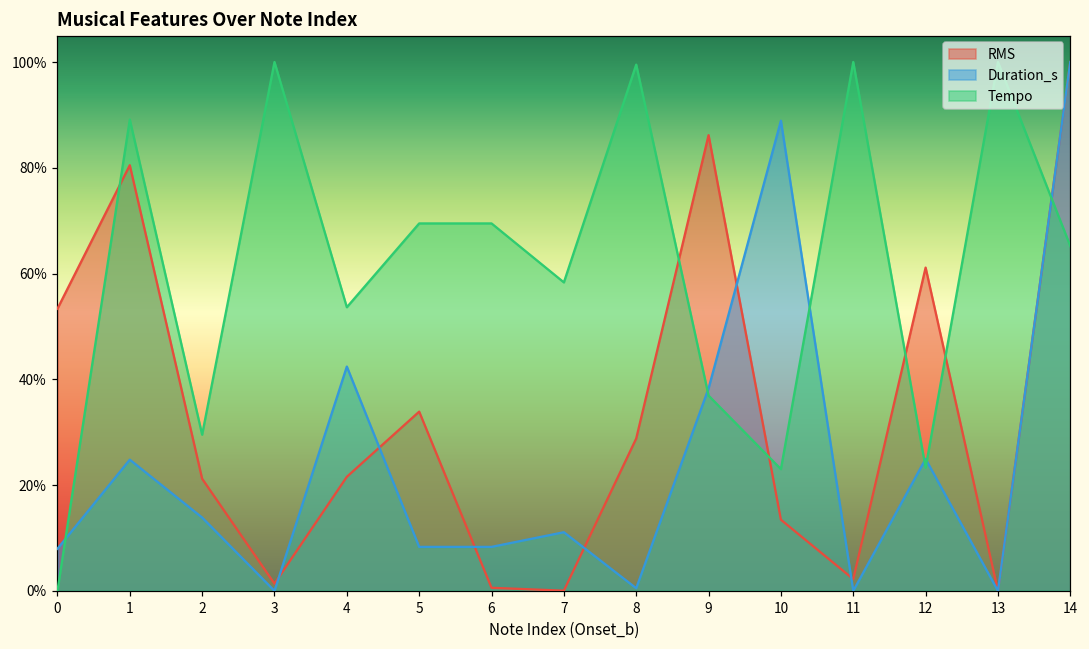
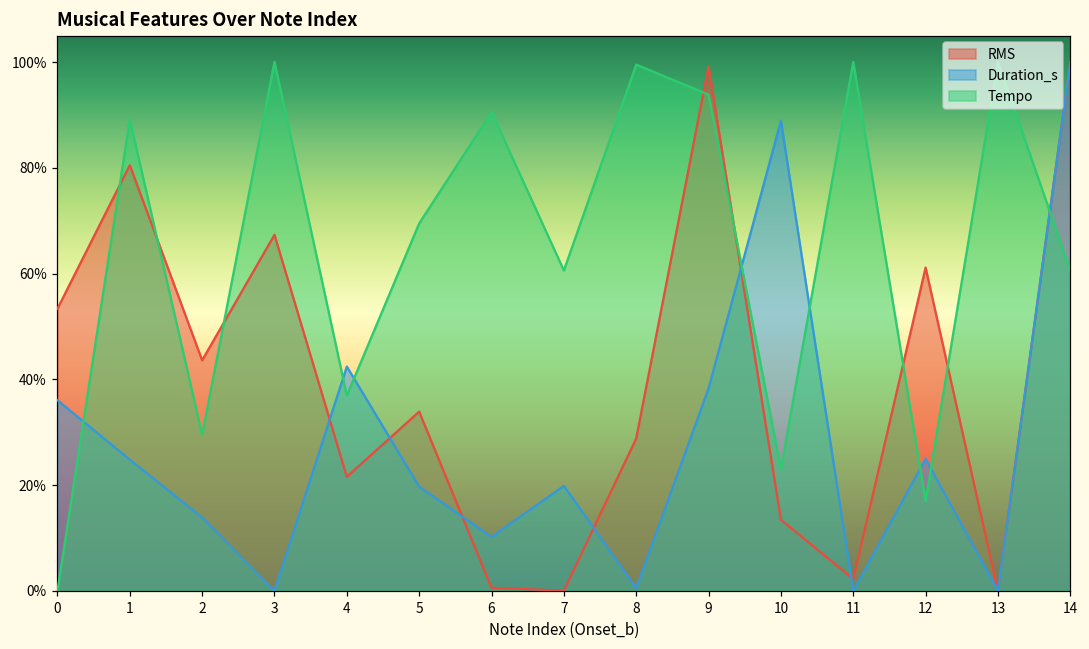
Duration_s, 0: 8% -> 36%
RMS, 2: 21% -> 44%
RMS, 3: 1% -> 67%
Tempo, 4: 54% -> 37%
Duration_s, 5: 8% -> 20%
Duration_s, 6: 8% -> 10%
Tempo, 6: 69% -> 91%
Duration_s, 7: 11% -> 20%
Tempo, 7: 58% -> 61%
RMS, 9: 86% -> 99%
Tempo, 9: 37% -> 94%
Tempo, 12: 23% -> 17%
Tempo, 14: 65% -> 61%
